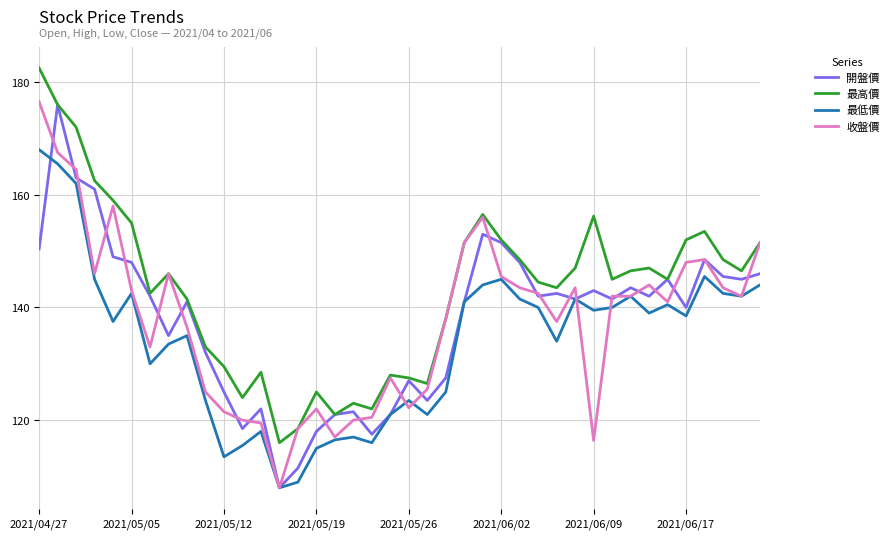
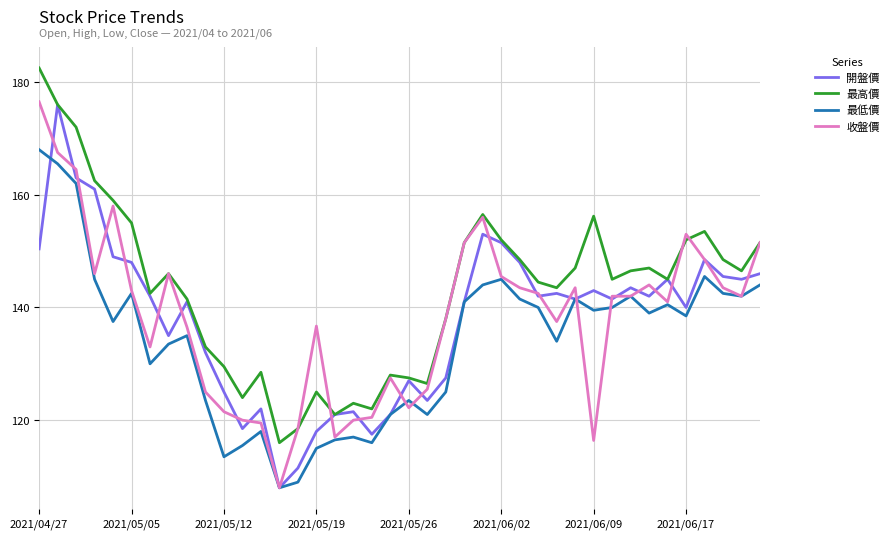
收盤價, 2021/05/19: 122 -> 137
收盤價, 2021/06/17: 148 -> 153
